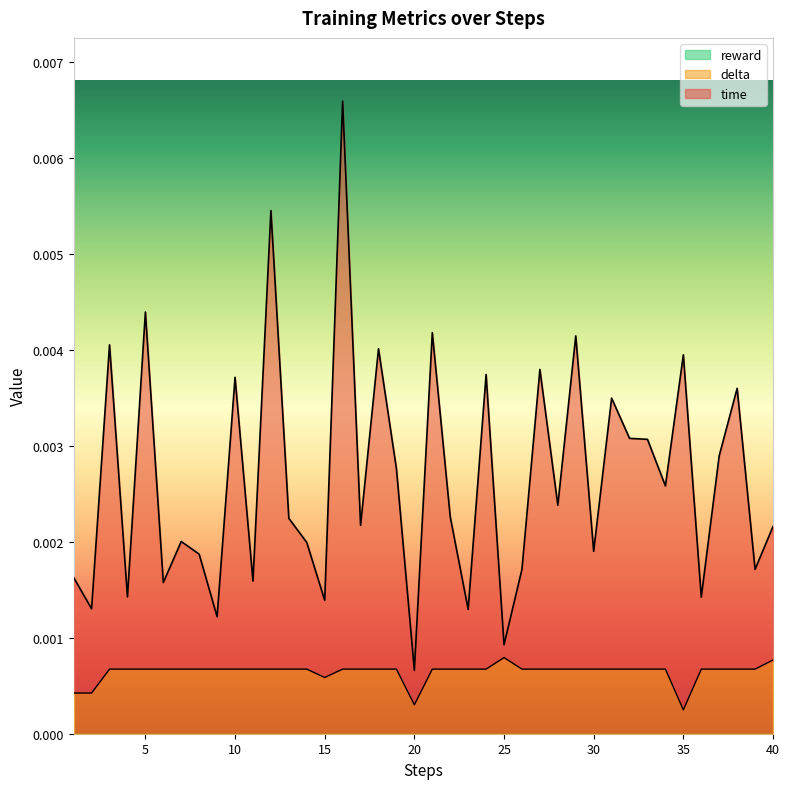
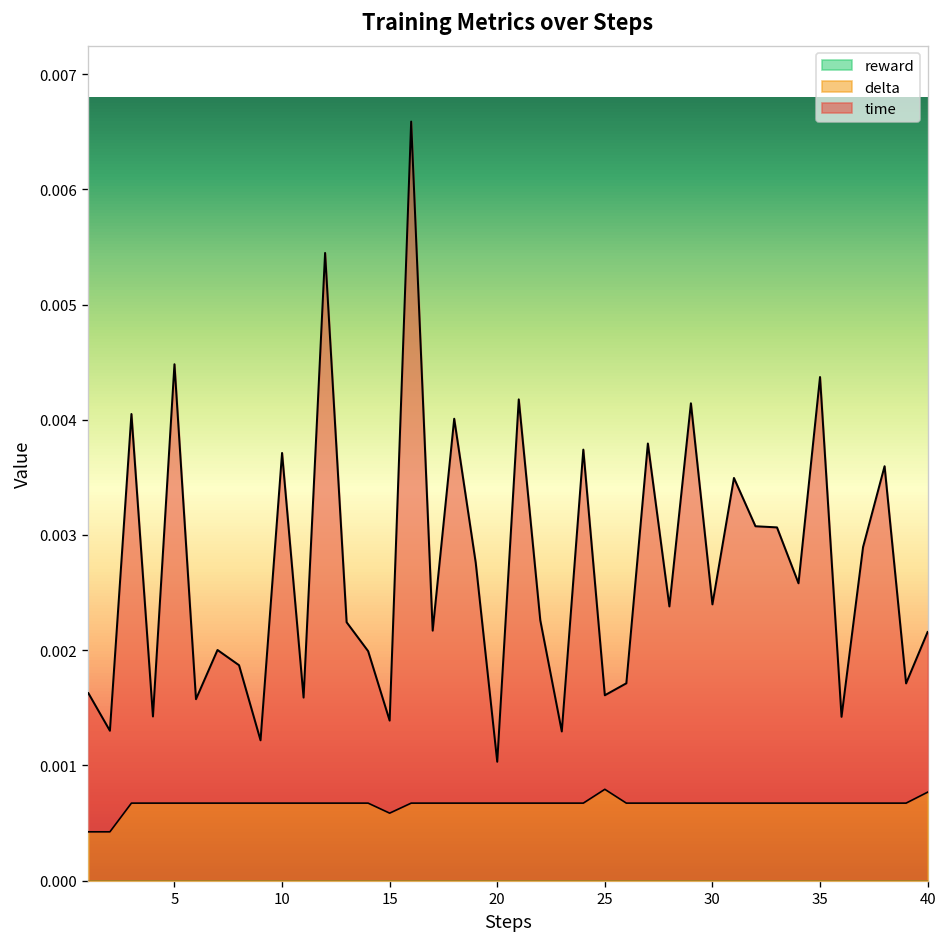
time, 5: 0.0037 -> 0.0038
delta, 20: 0.0003 -> 0.0007
time, 25: 0.0001 -> 0.0008
time, 30: 0.0012 -> 0.0017
delta, 35: 0.0002 -> 0.0007
